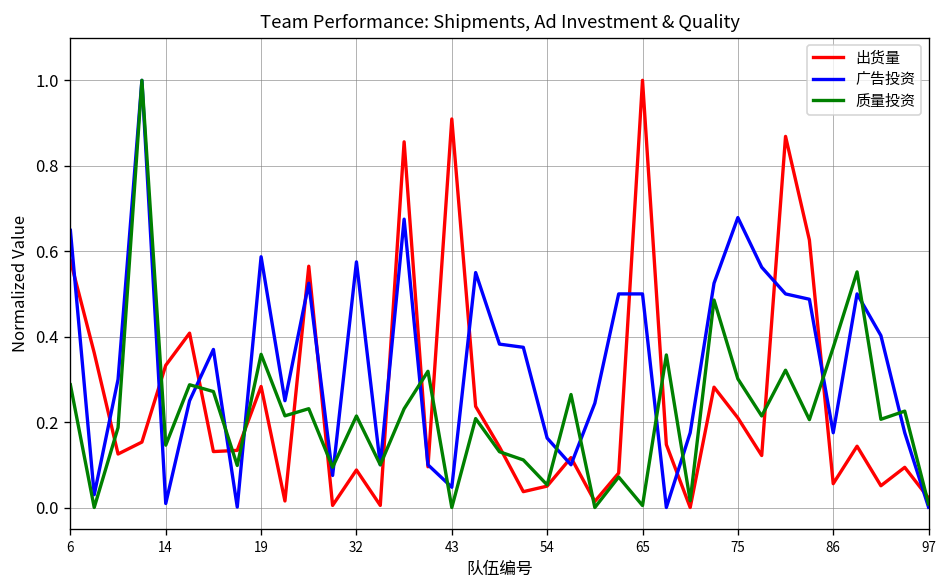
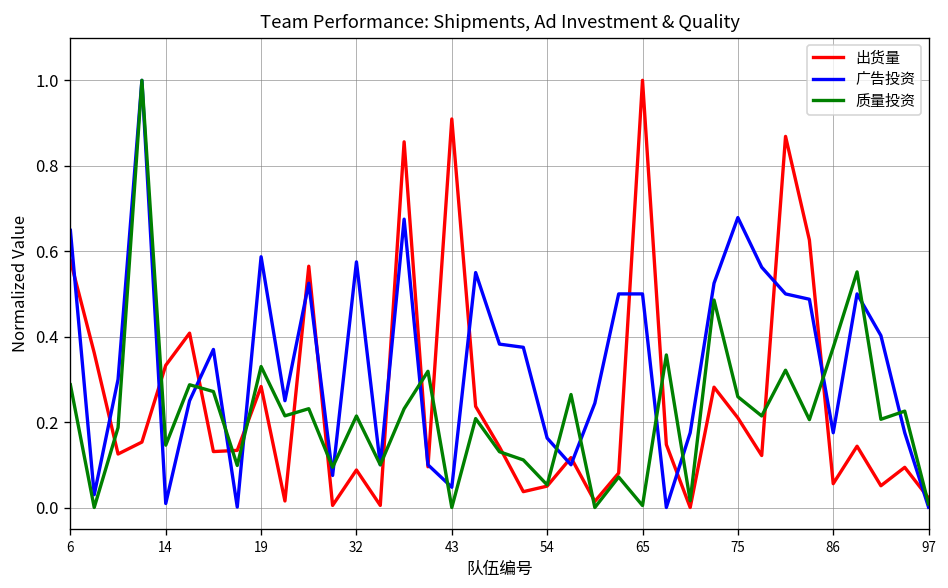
质量投资, 19: 0.36 -> 0.33
质量投资, 75: 0.30 -> 0.26
